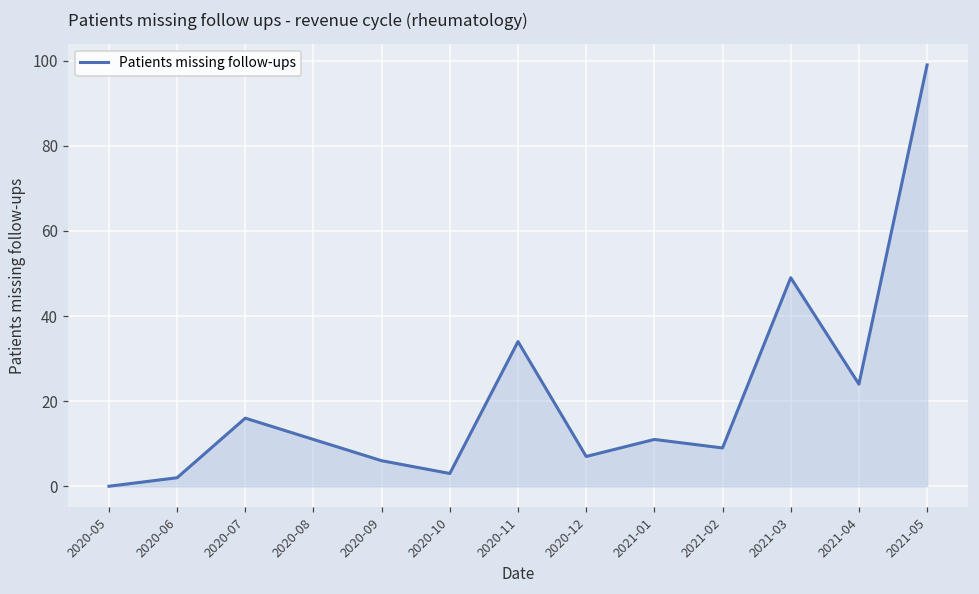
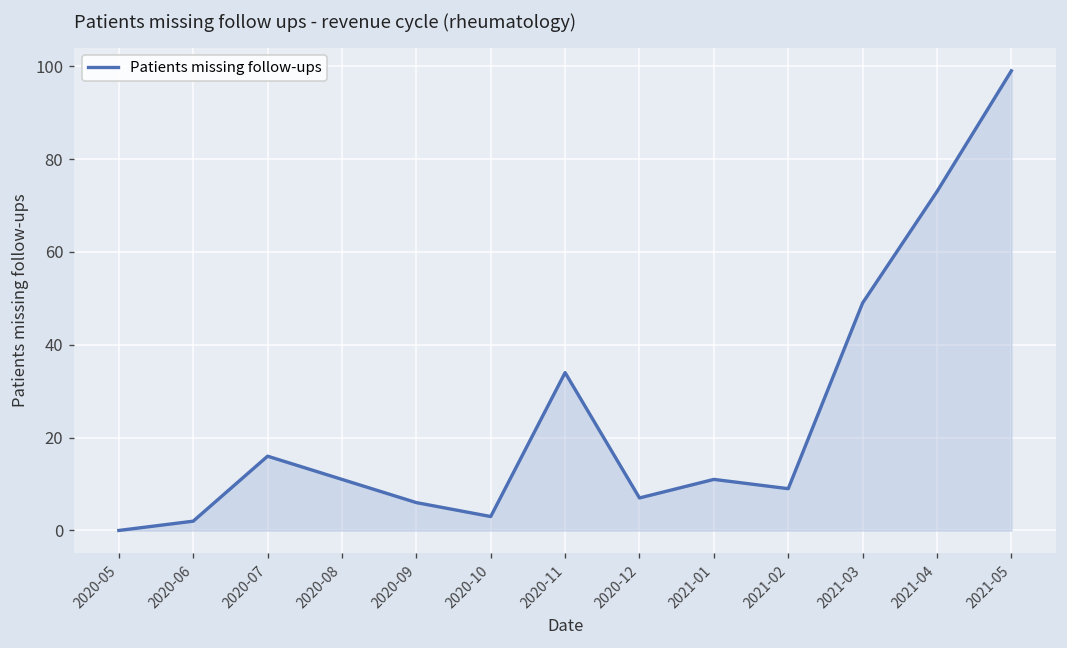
2021-04: 24 -> 73
